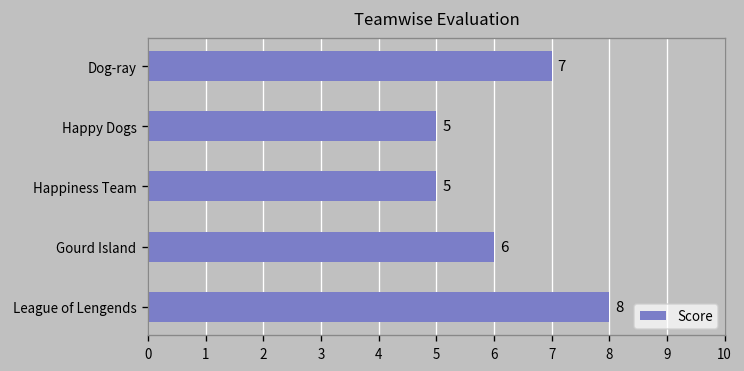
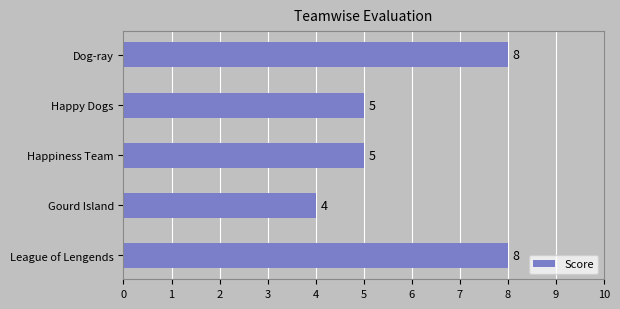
Dog-ray: 7 -> 8
Gourd Island: 6 -> 4
